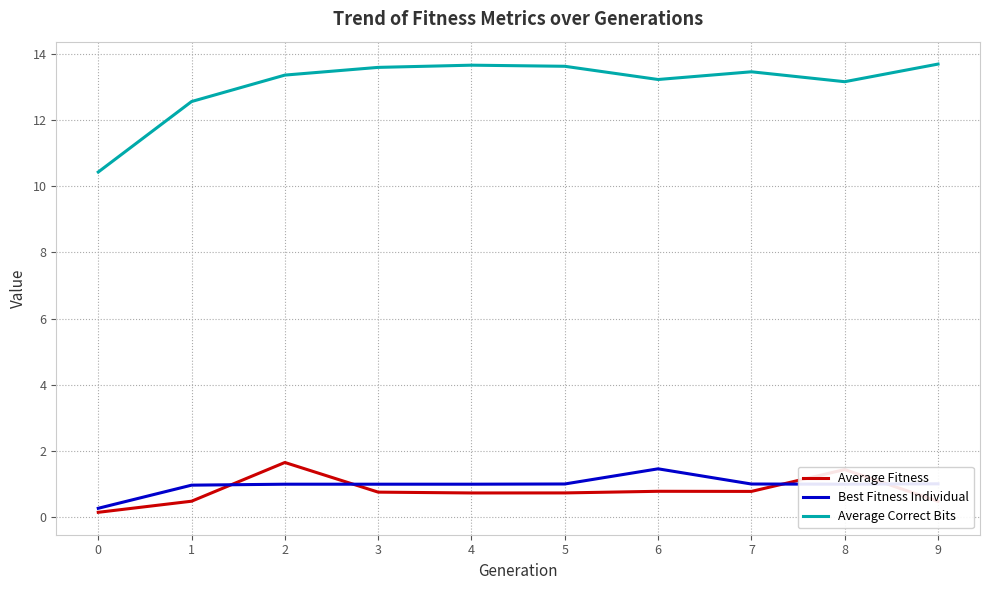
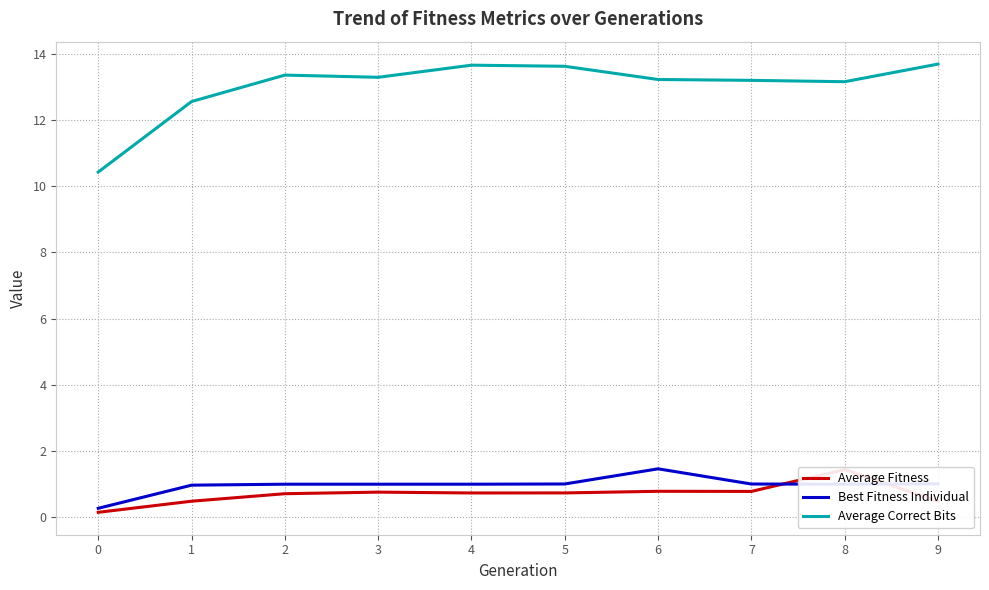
Average Fitness, 2: 1.6 -> 0.7
Average Correct Bits, 3: 13.6 -> 13.3
Average Correct Bits, 7: 13.5 -> 13.2
